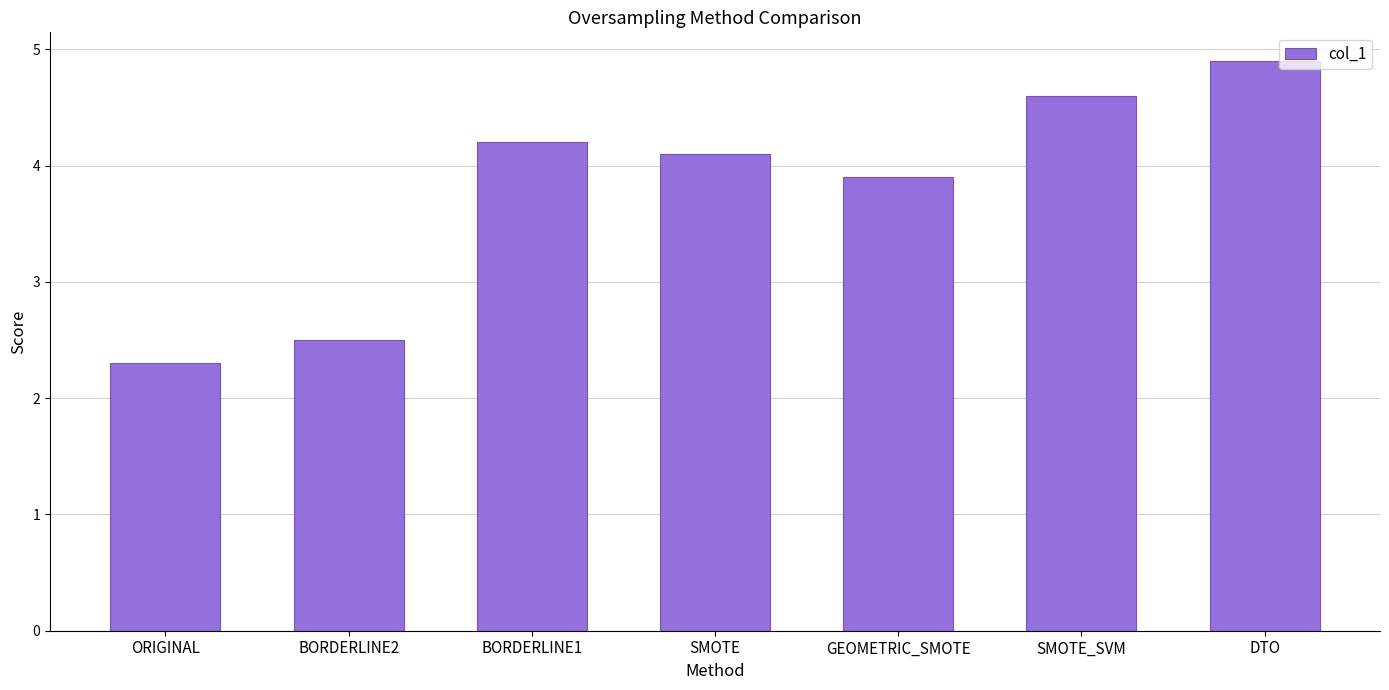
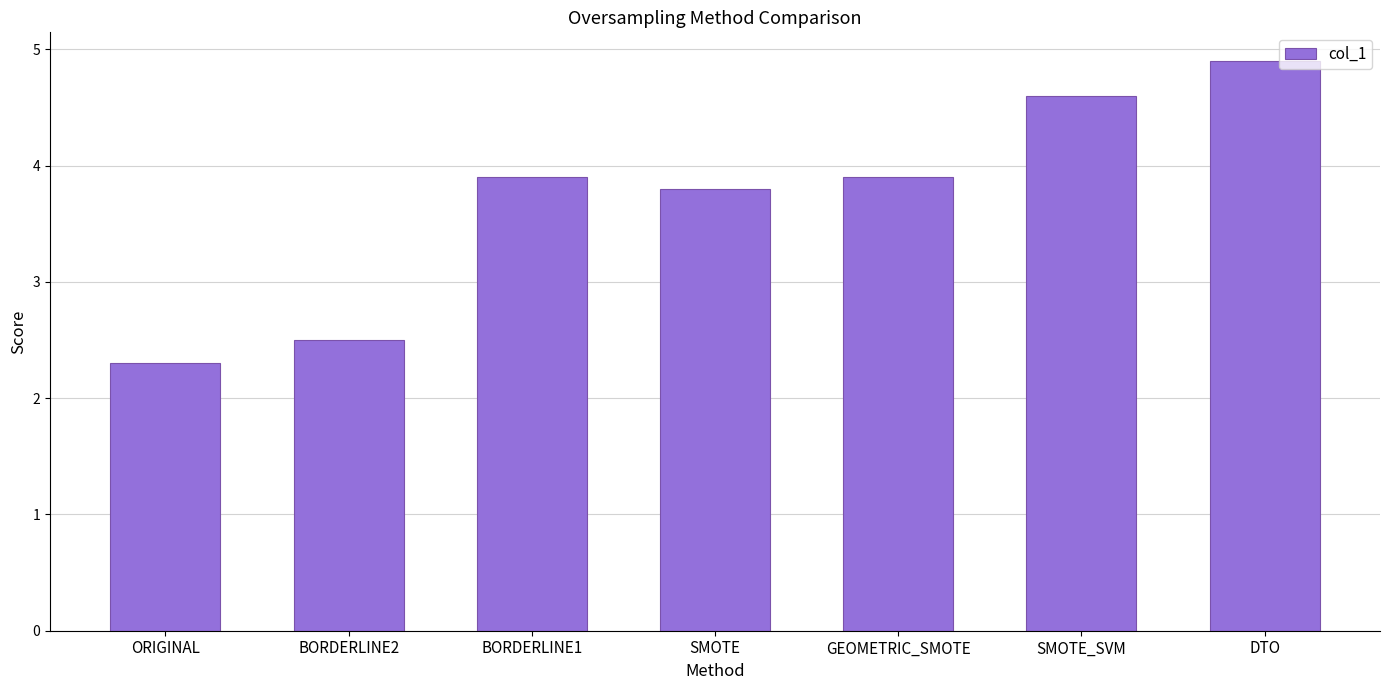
BORDERLINE1: 4.2 -> 3.9
SMOTE: 4.1 -> 3.8
